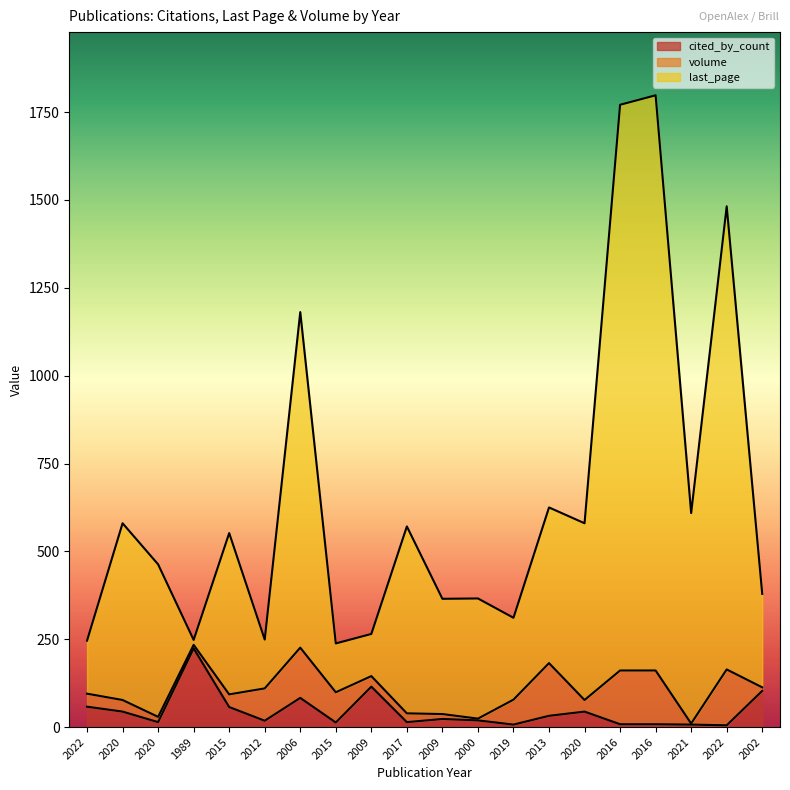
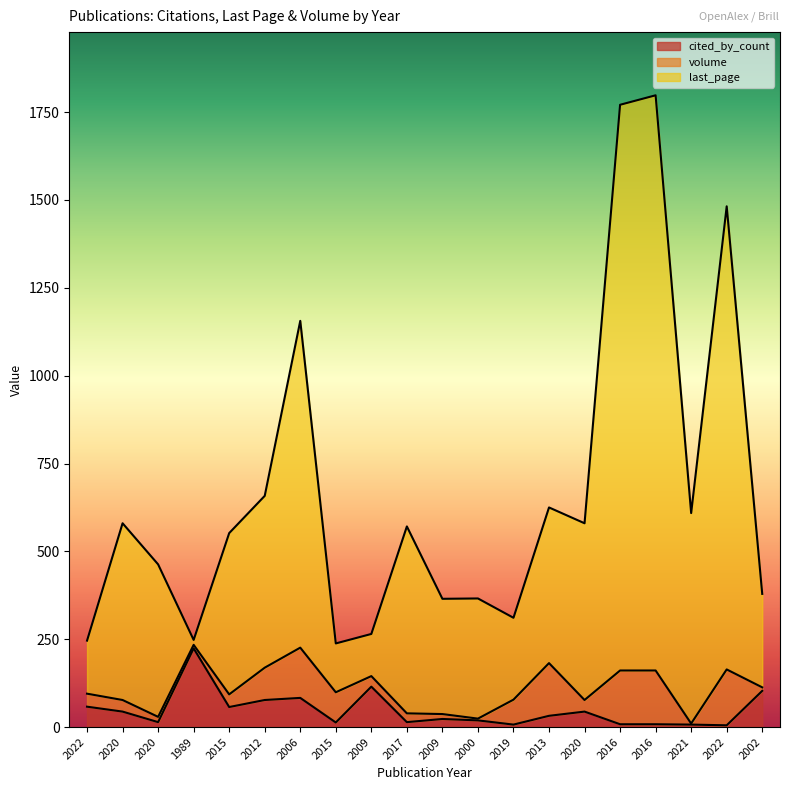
cited_by_count, 2012: 20 -> 80
last_page, 2012: 140 -> 490
last_page, 2006: 960 -> 930
